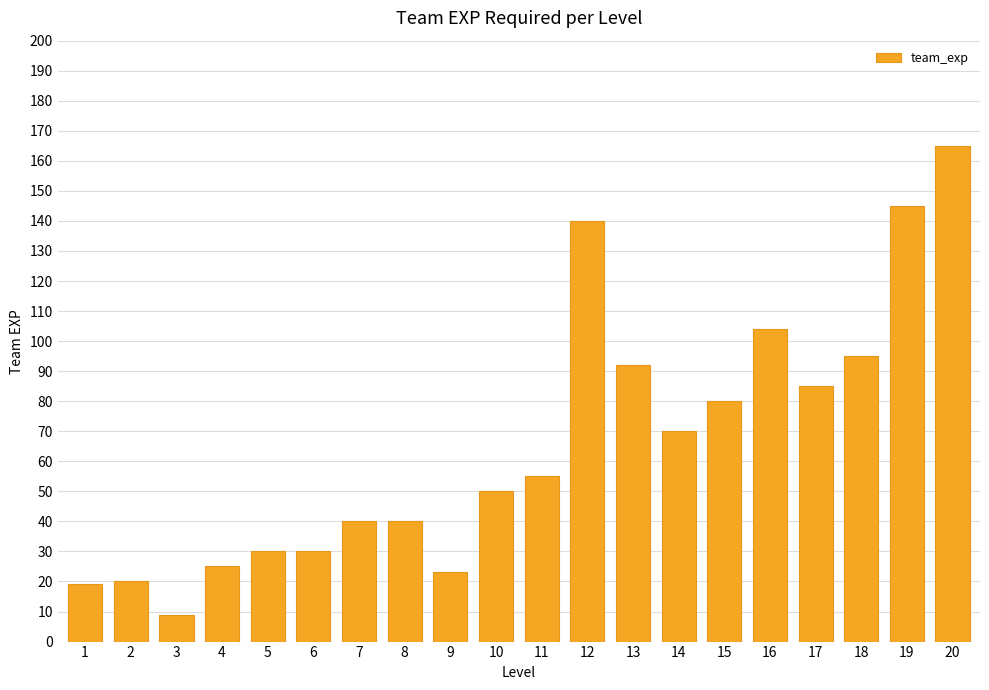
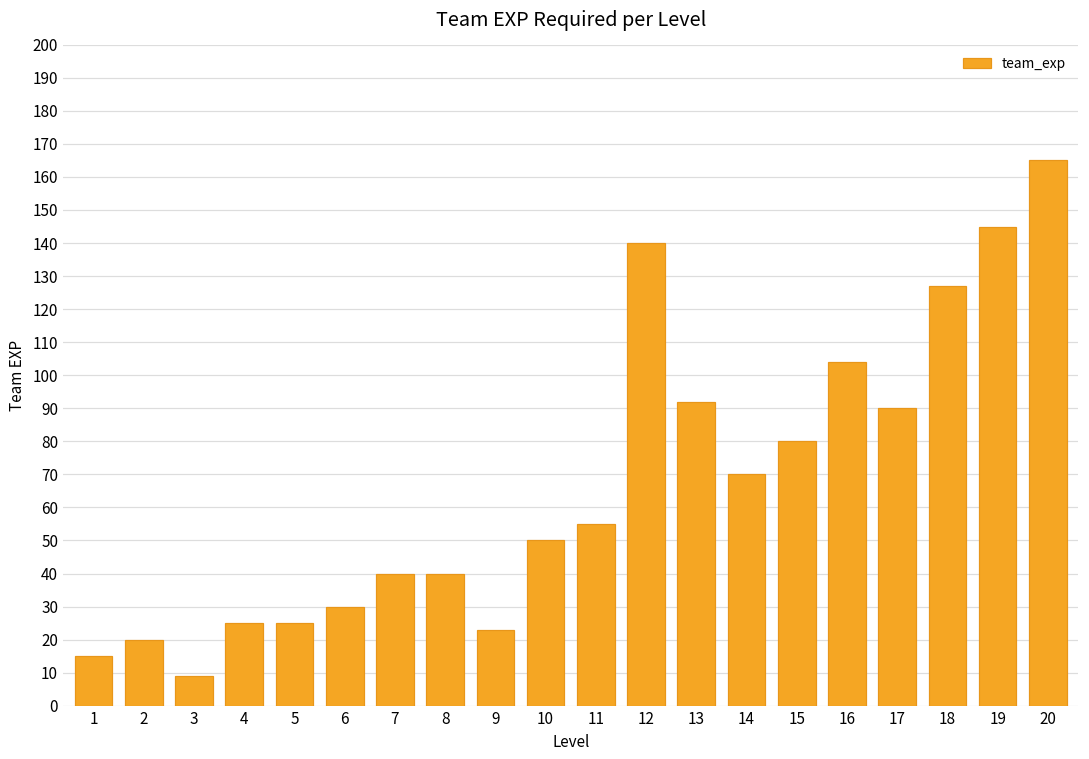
1: 19 -> 15
5: 30 -> 25
17: 85 -> 90
18: 95 -> 127
